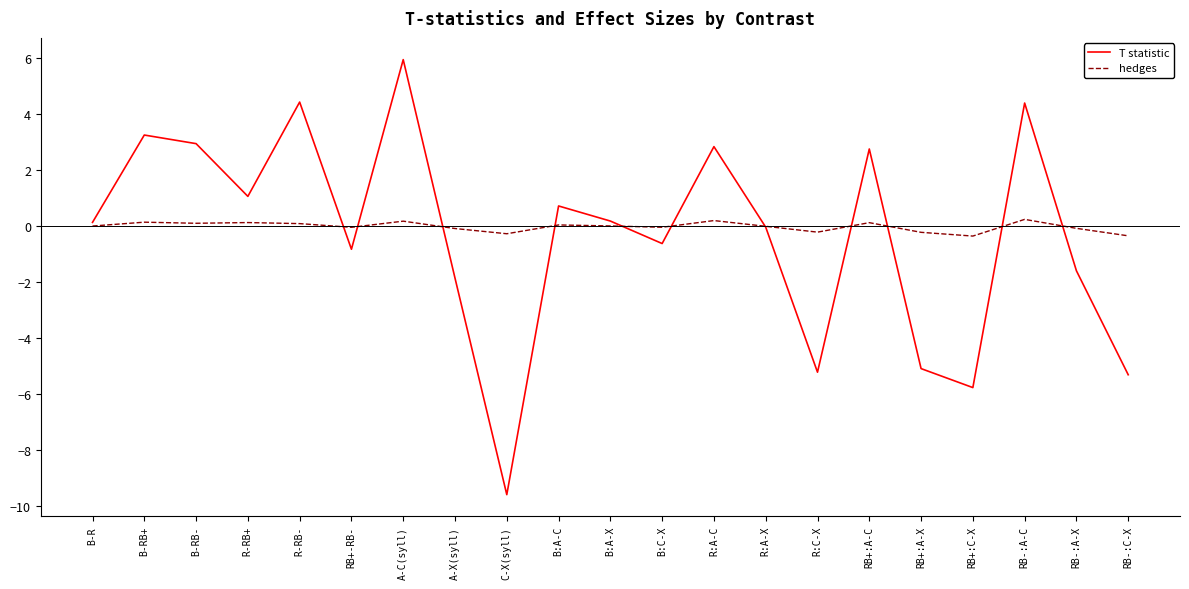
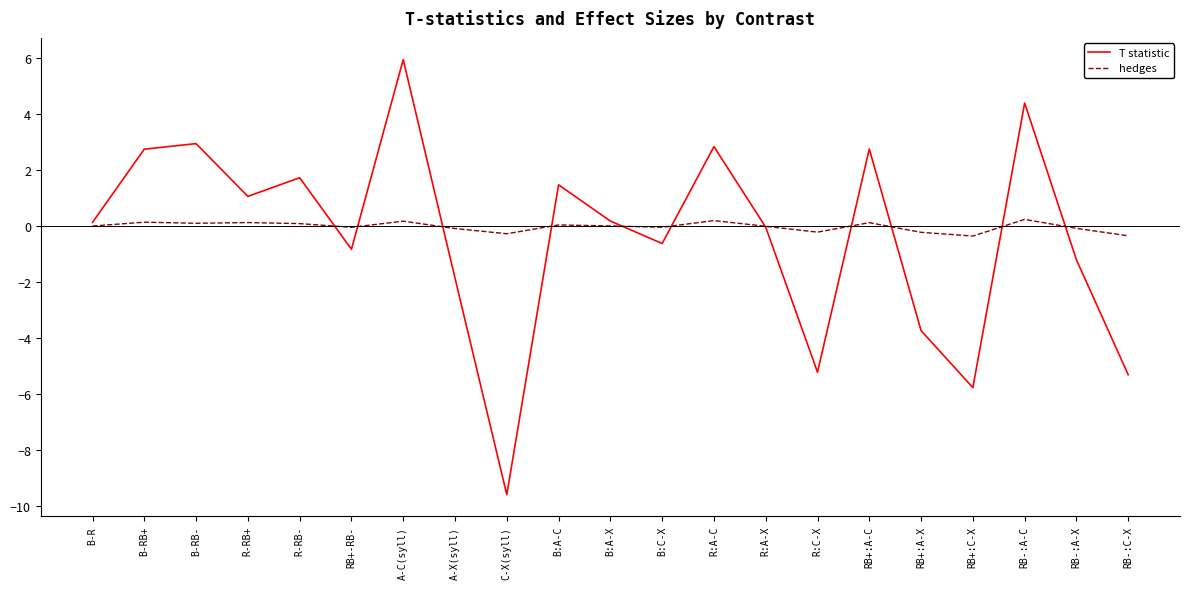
T statistic, B-RB+: 3.3 -> 2.8
T statistic, R-RB-: 4.4 -> 1.7
T statistic, B:A-C: 0.7 -> 1.5
T statistic, RB+:A-X: -5.1 -> -3.7
T statistic, RB-:A-X: -1.6 -> -1.2
